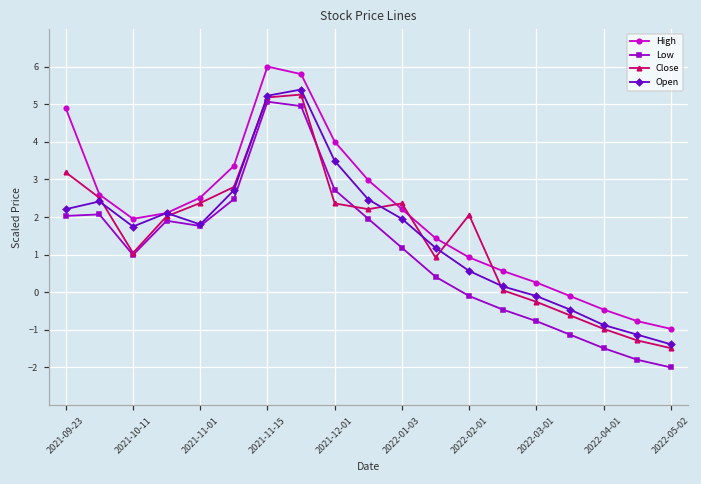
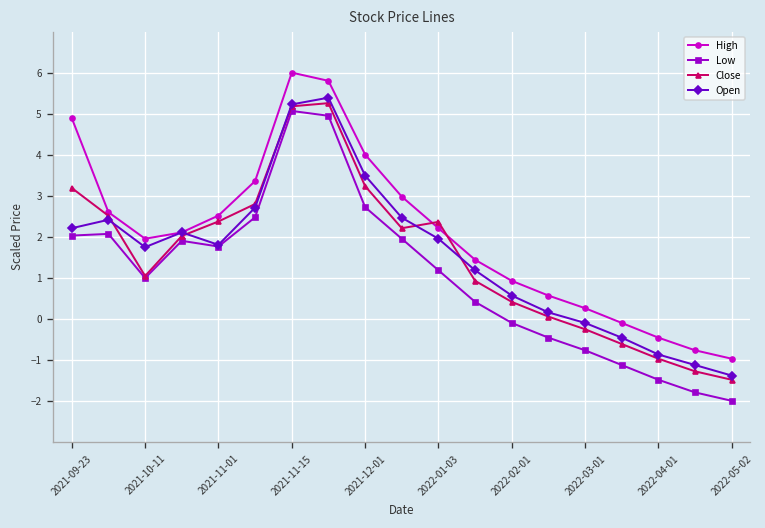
Close, 2021-12-01: 2.4 -> 3.2
Close, 2022-02-01: 2.1 -> 0.4
